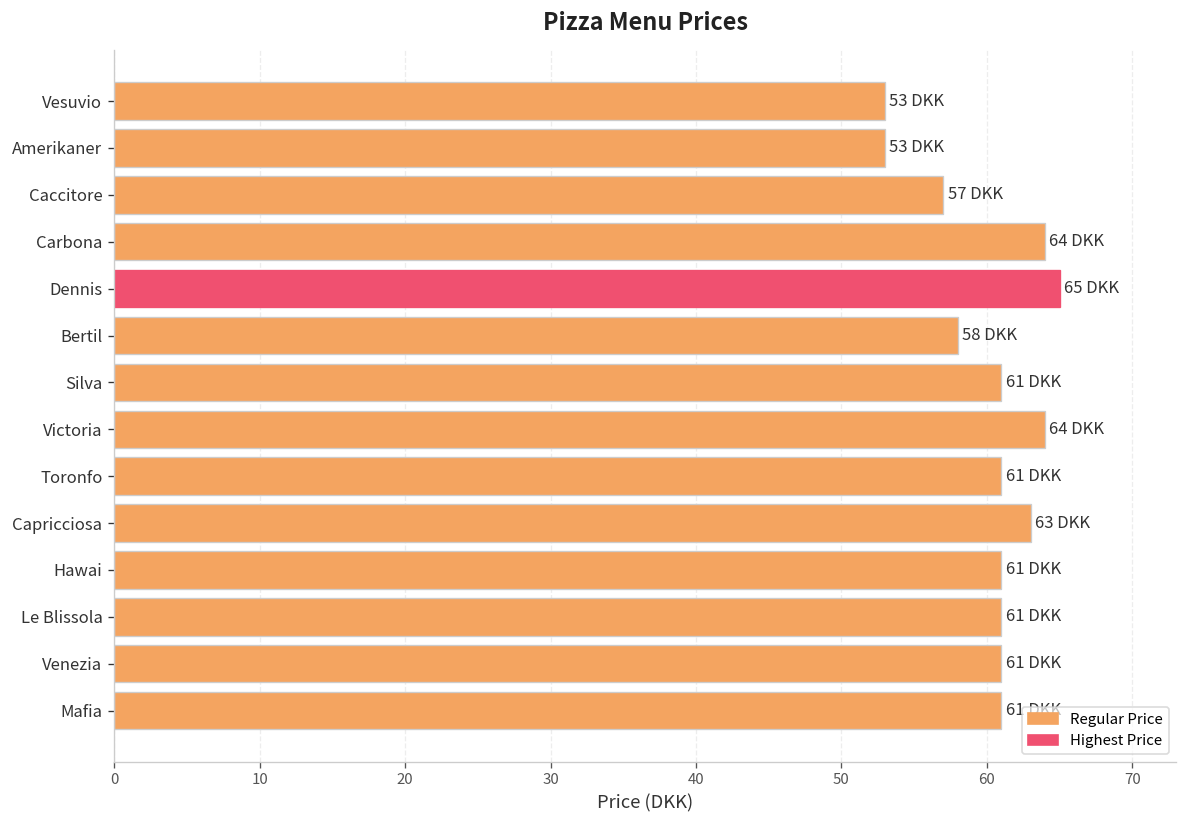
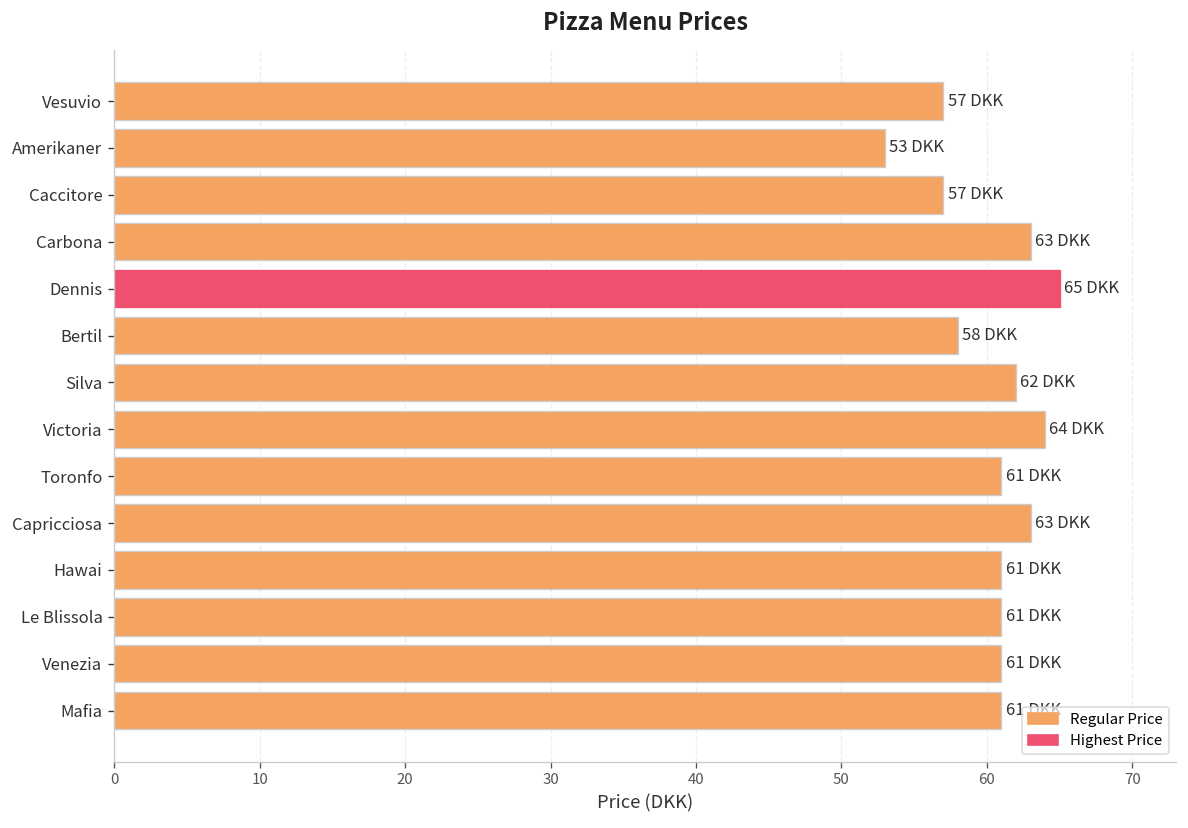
Vesuvio: 53 -> 57
Carbona: 64 -> 63
Silva: 61 -> 62
